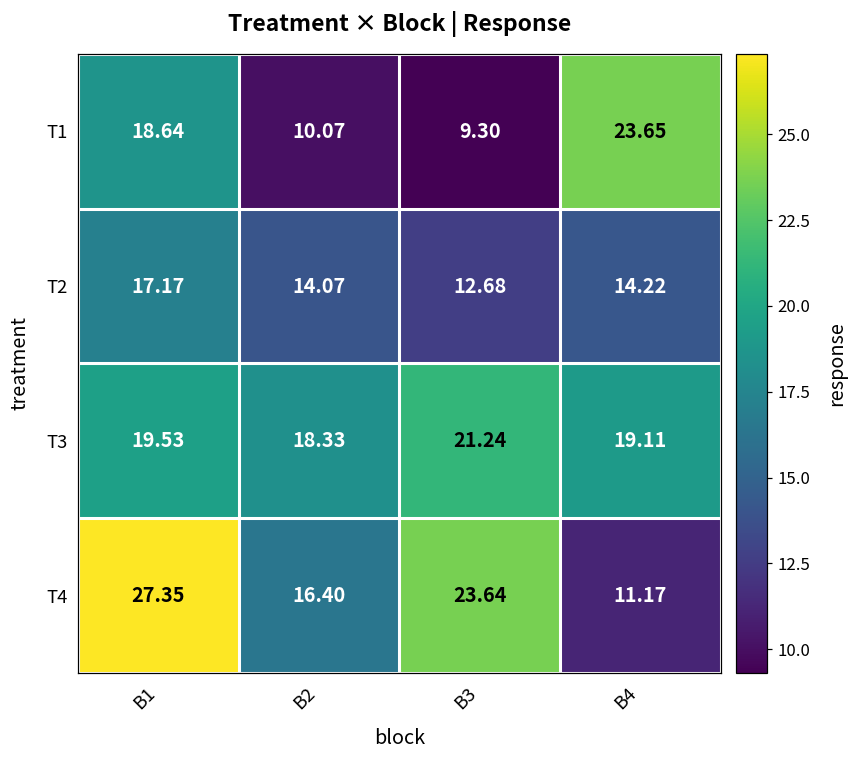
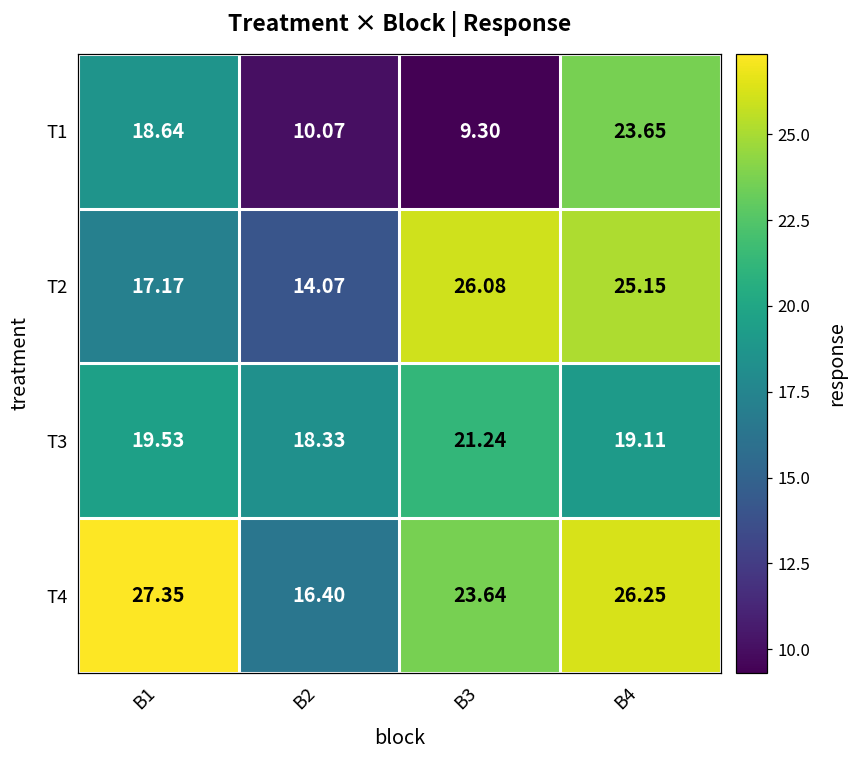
T2, B3: 12.68 -> 26.08
T2, B4: 14.22 -> 25.15
T4, B4: 11.17 -> 26.25
